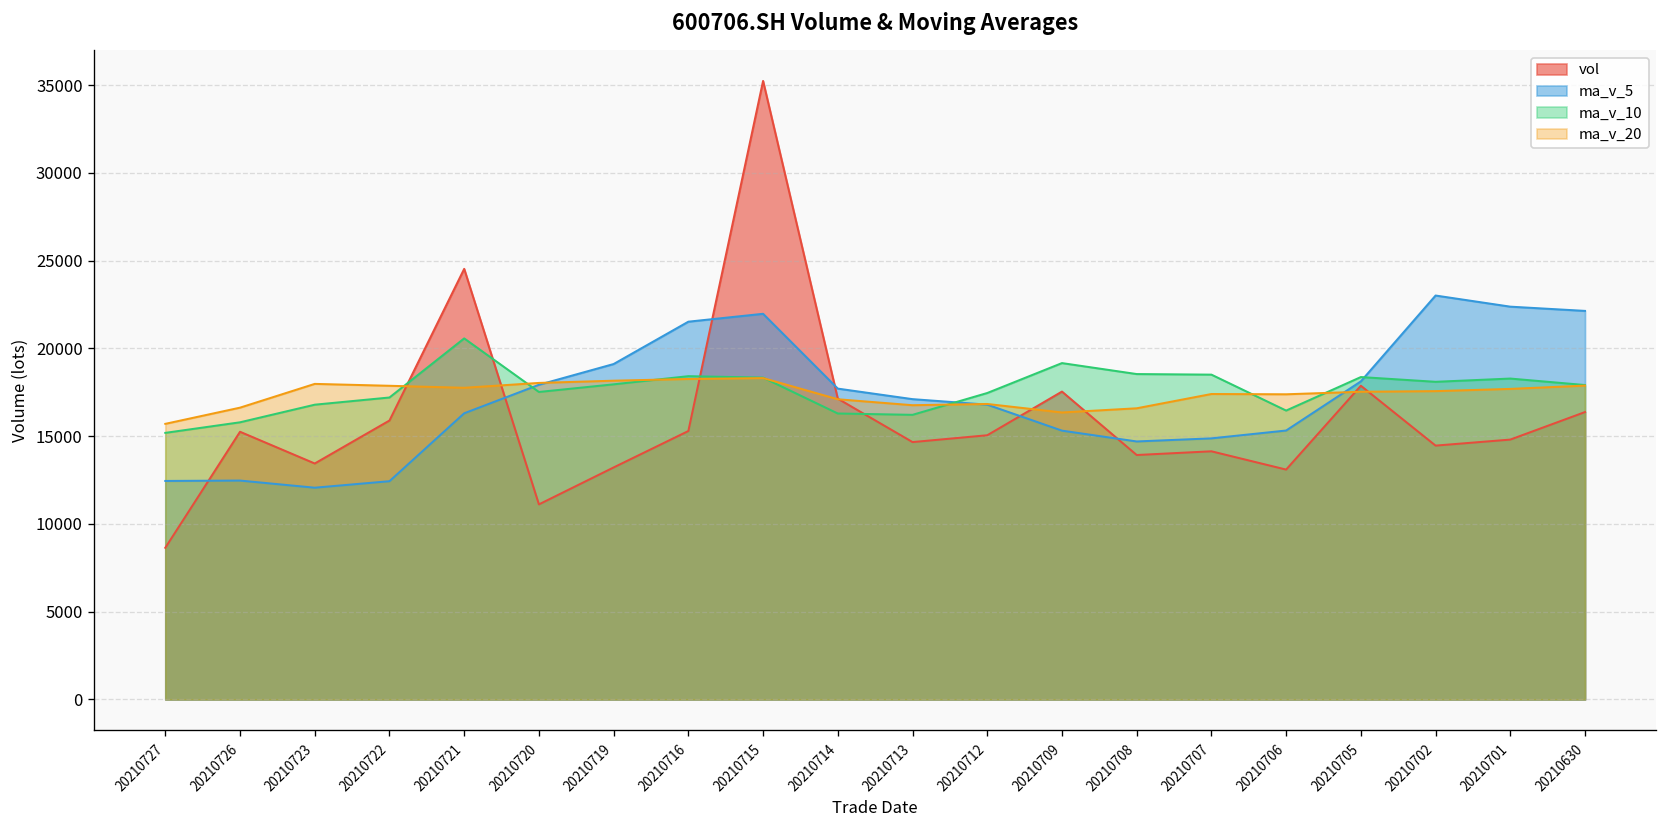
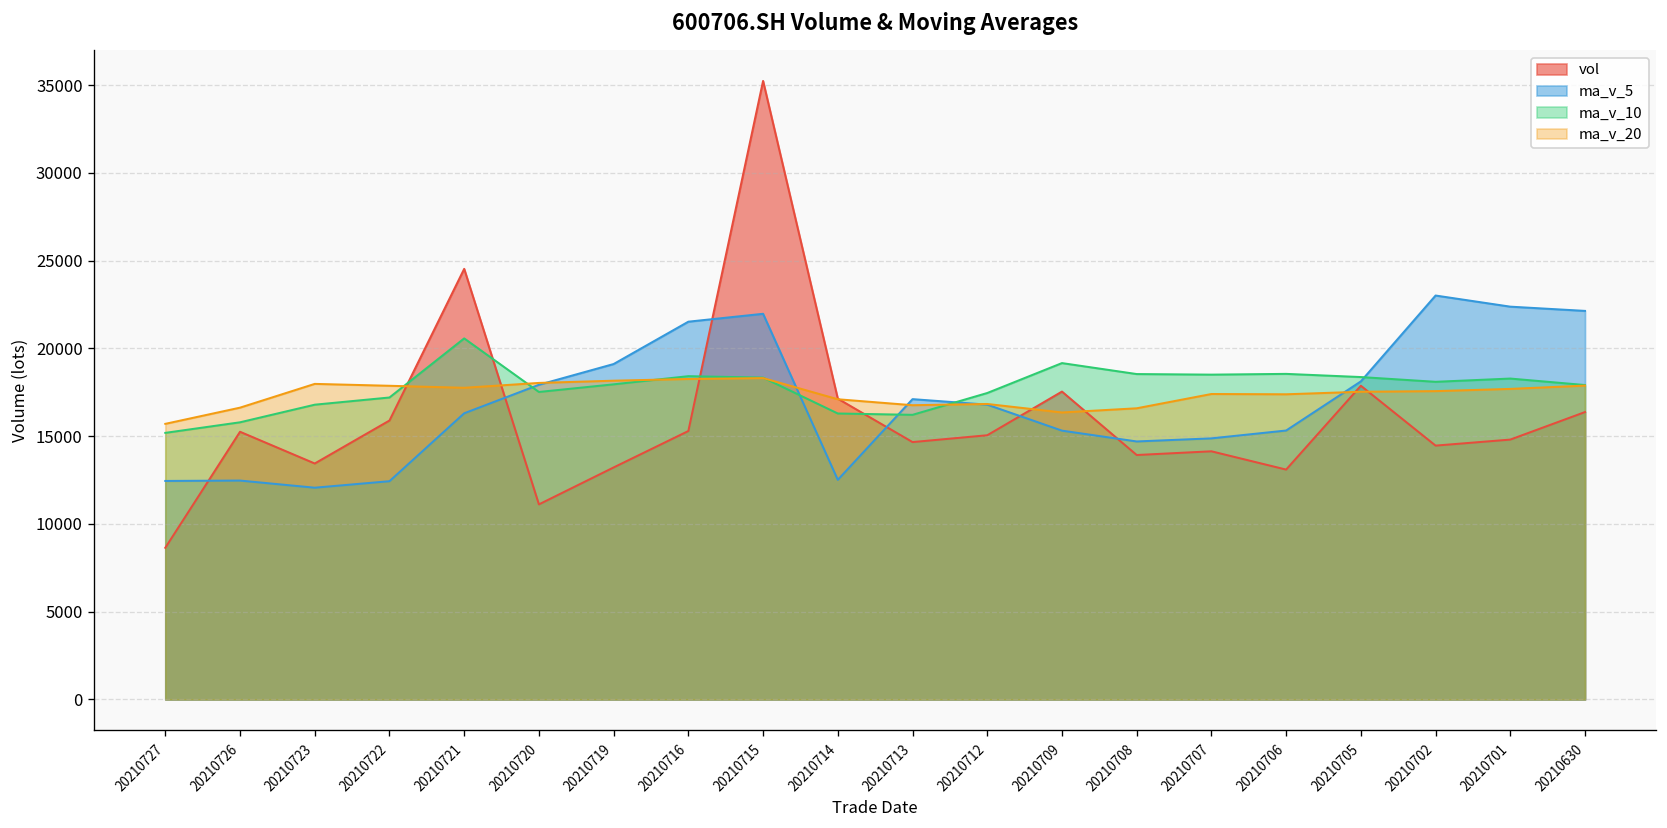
ma_v_5, 20210714: 17700 -> 12500
ma_v_10, 20210706: 16500 -> 18600
